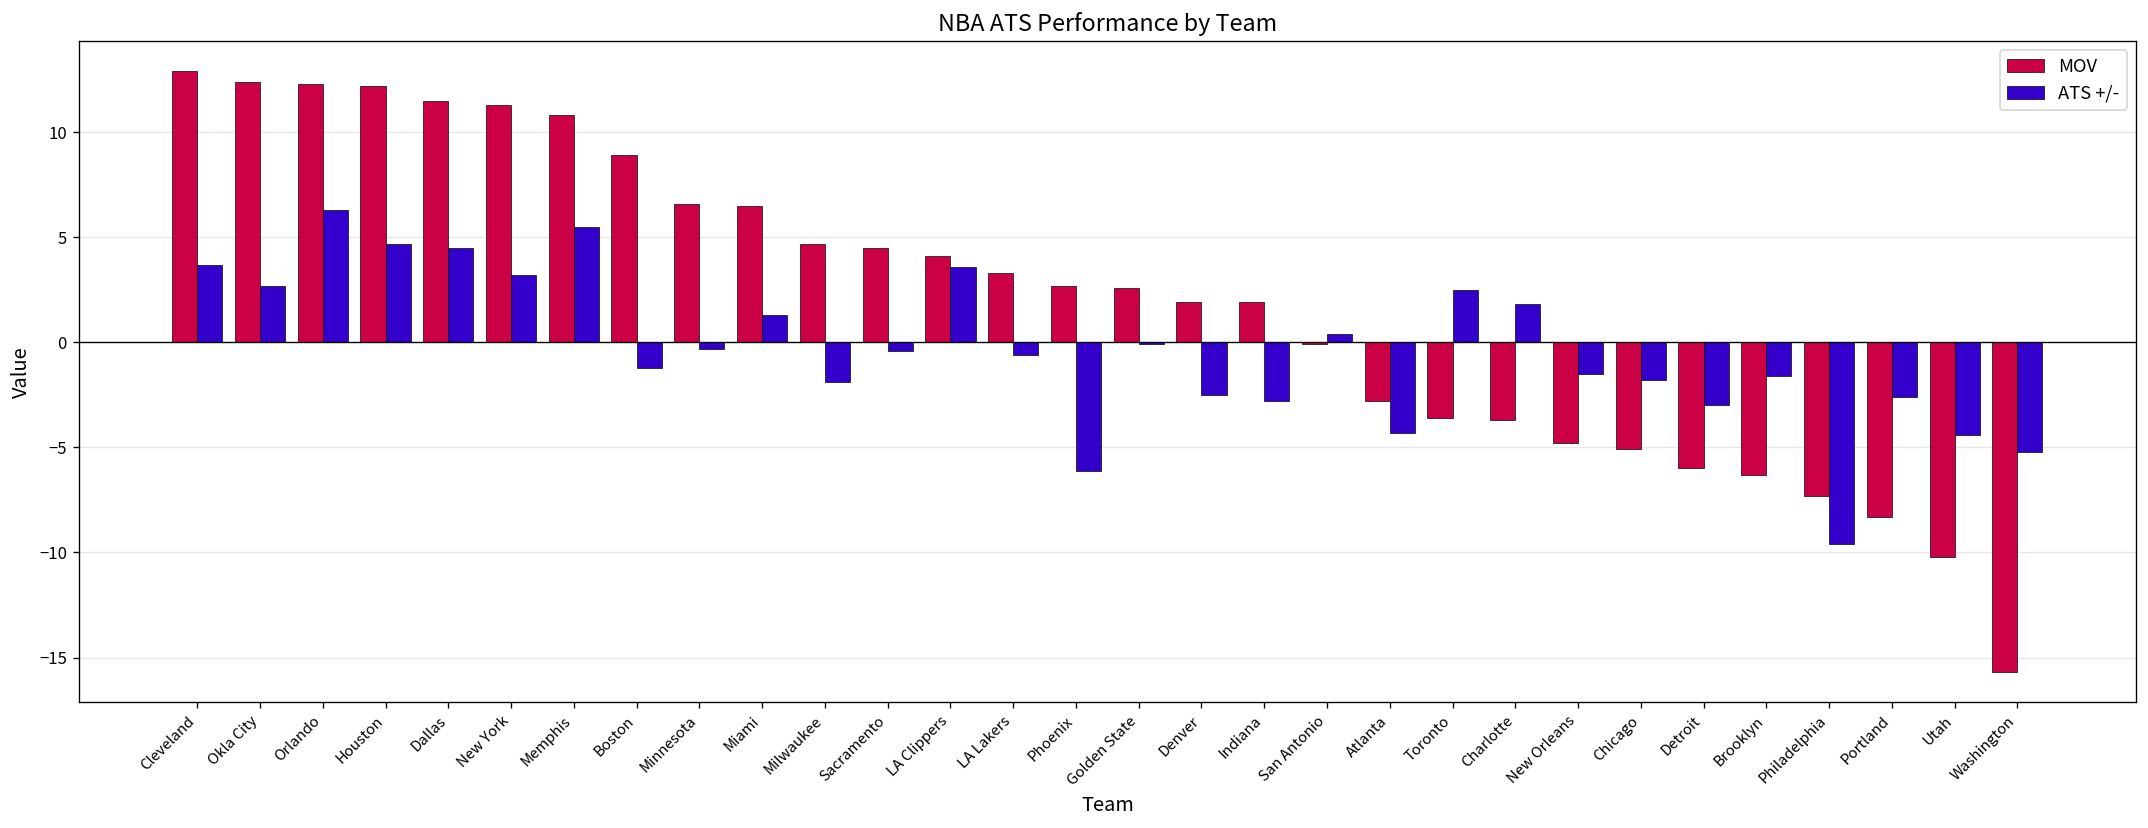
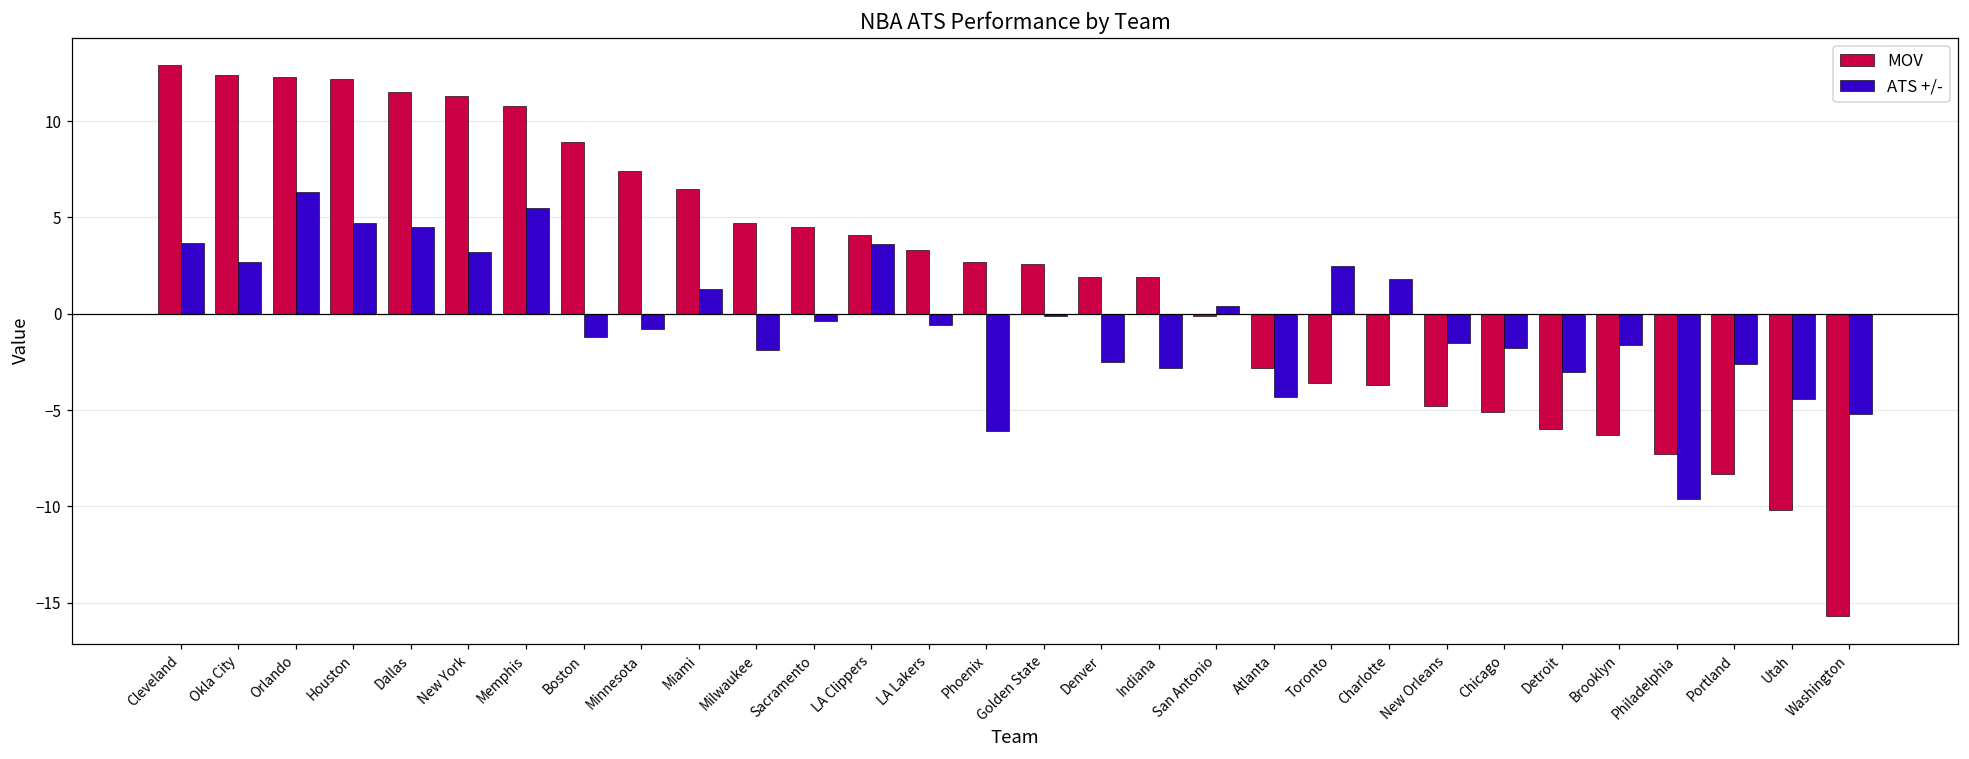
MOV, Minnesota: 6.6 -> 7.4
ATS +/-, Minnesota: -0.3 -> -0.8
